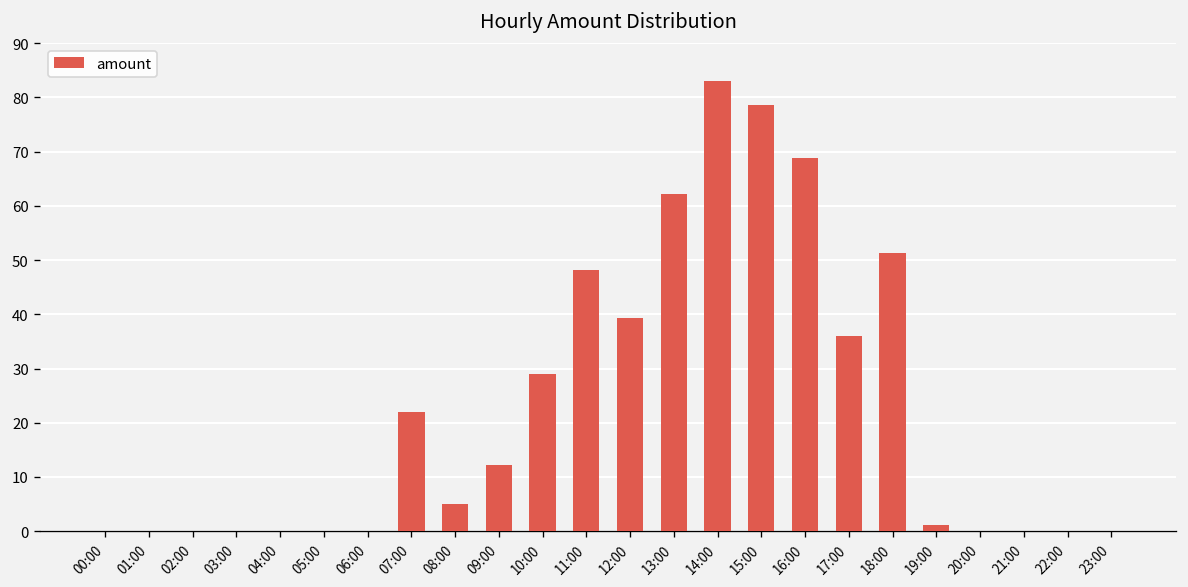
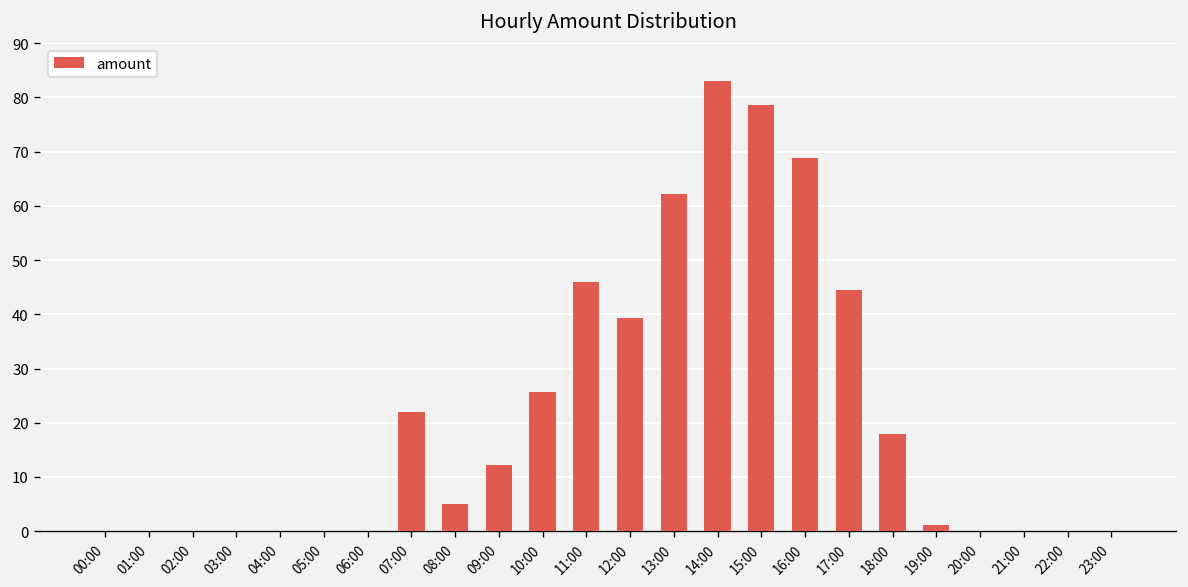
10:00: 29 -> 26
11:00: 48 -> 46
17:00: 36 -> 45
18:00: 51 -> 18
